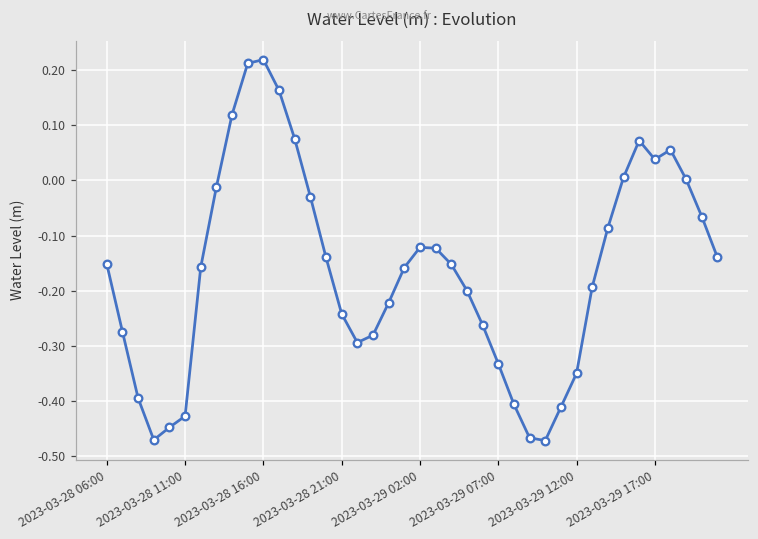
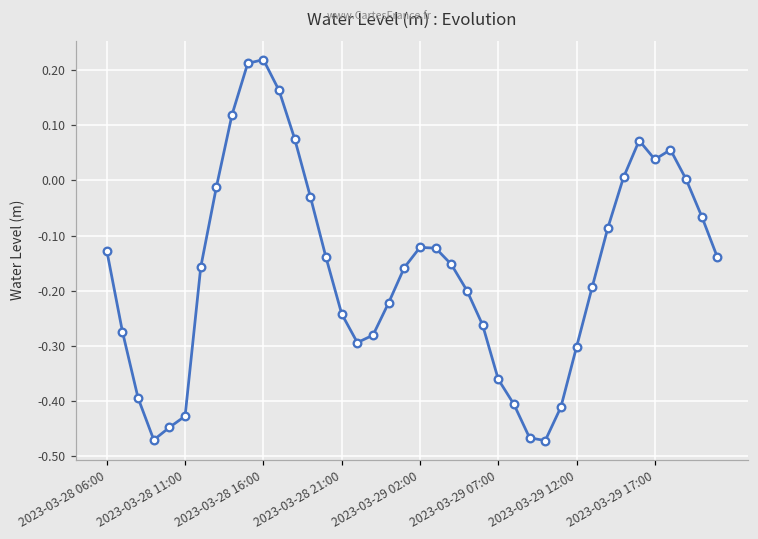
2023-03-28 06:00: -0.15 -> -0.13
2023-03-29 07:00: -0.33 -> -0.36
2023-03-29 12:00: -0.35 -> -0.30
